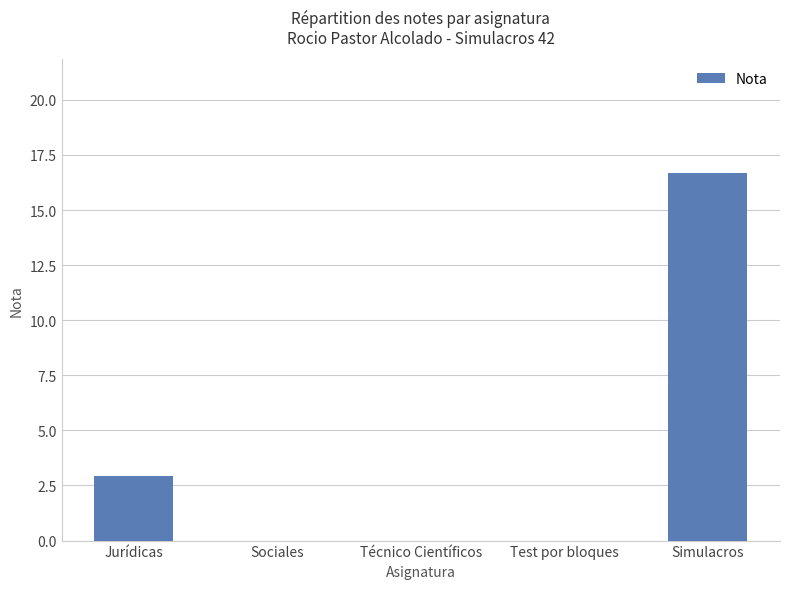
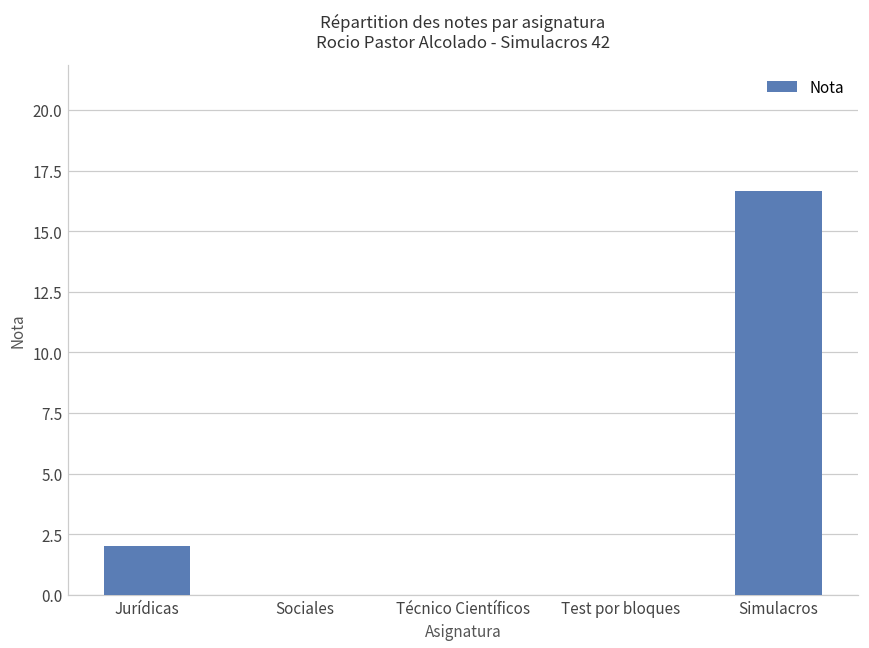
Jurídicas: 3.0 -> 2.0
